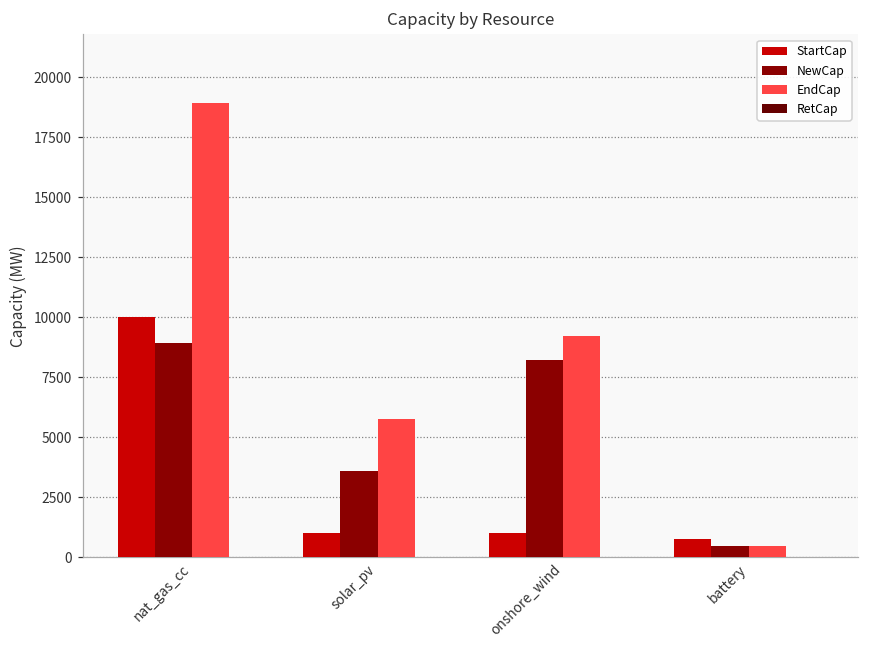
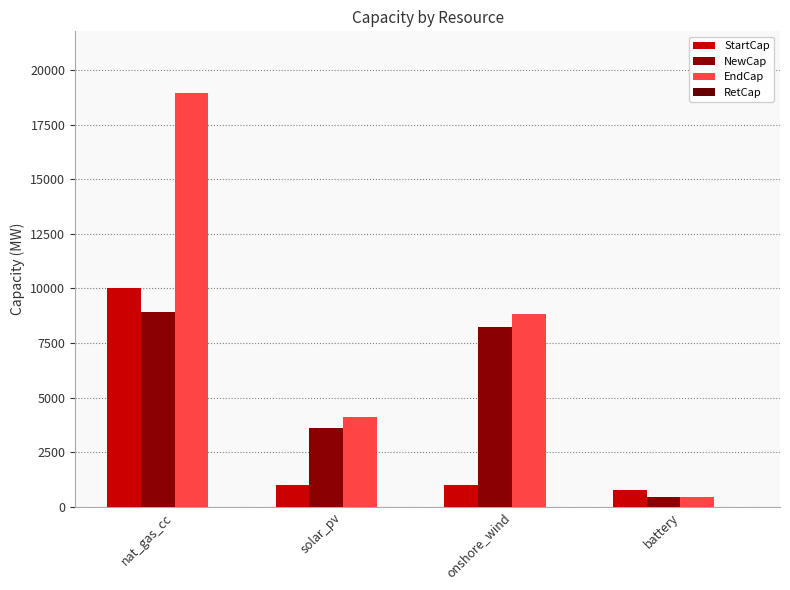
EndCap, solar_pv: 5800 -> 4100
EndCap, onshore_wind: 9200 -> 8800
